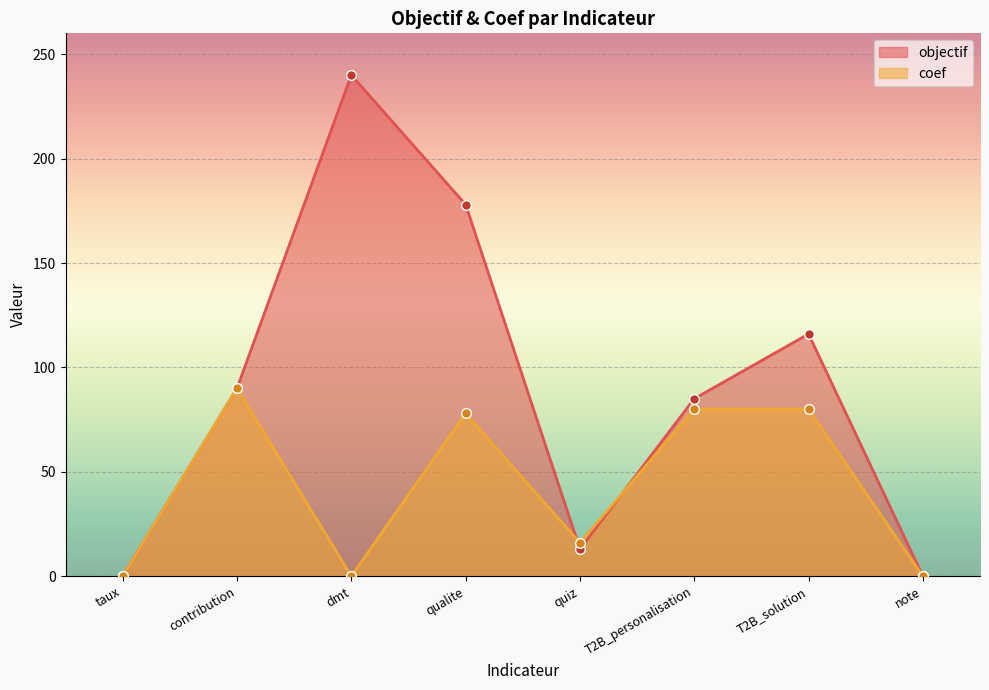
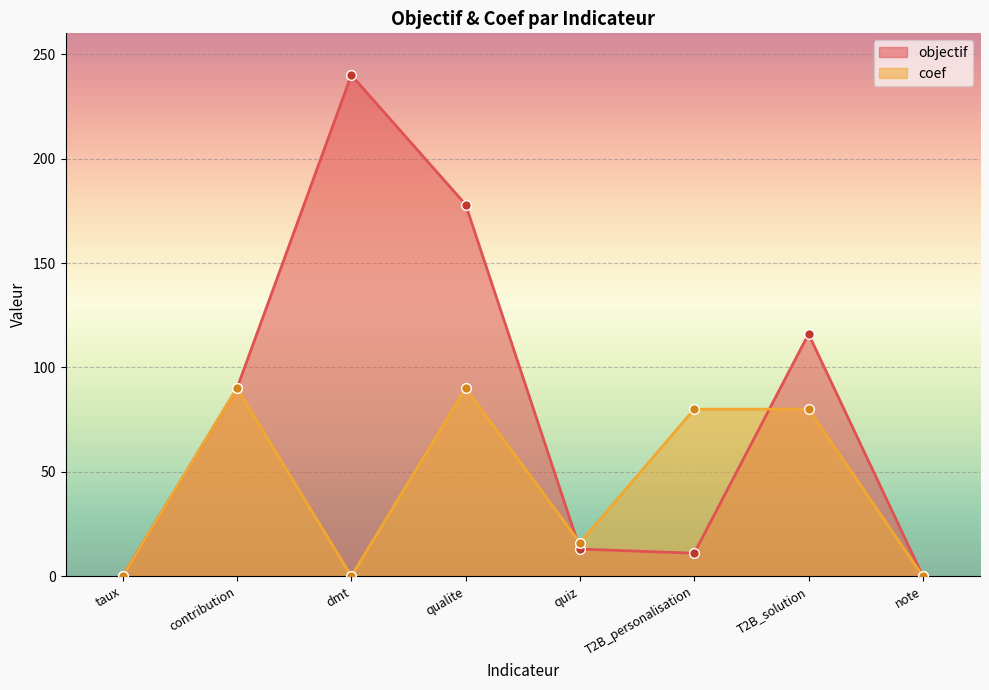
coef, qualite: 78 -> 90
objectif, T2B_personalisation: 85 -> 11
